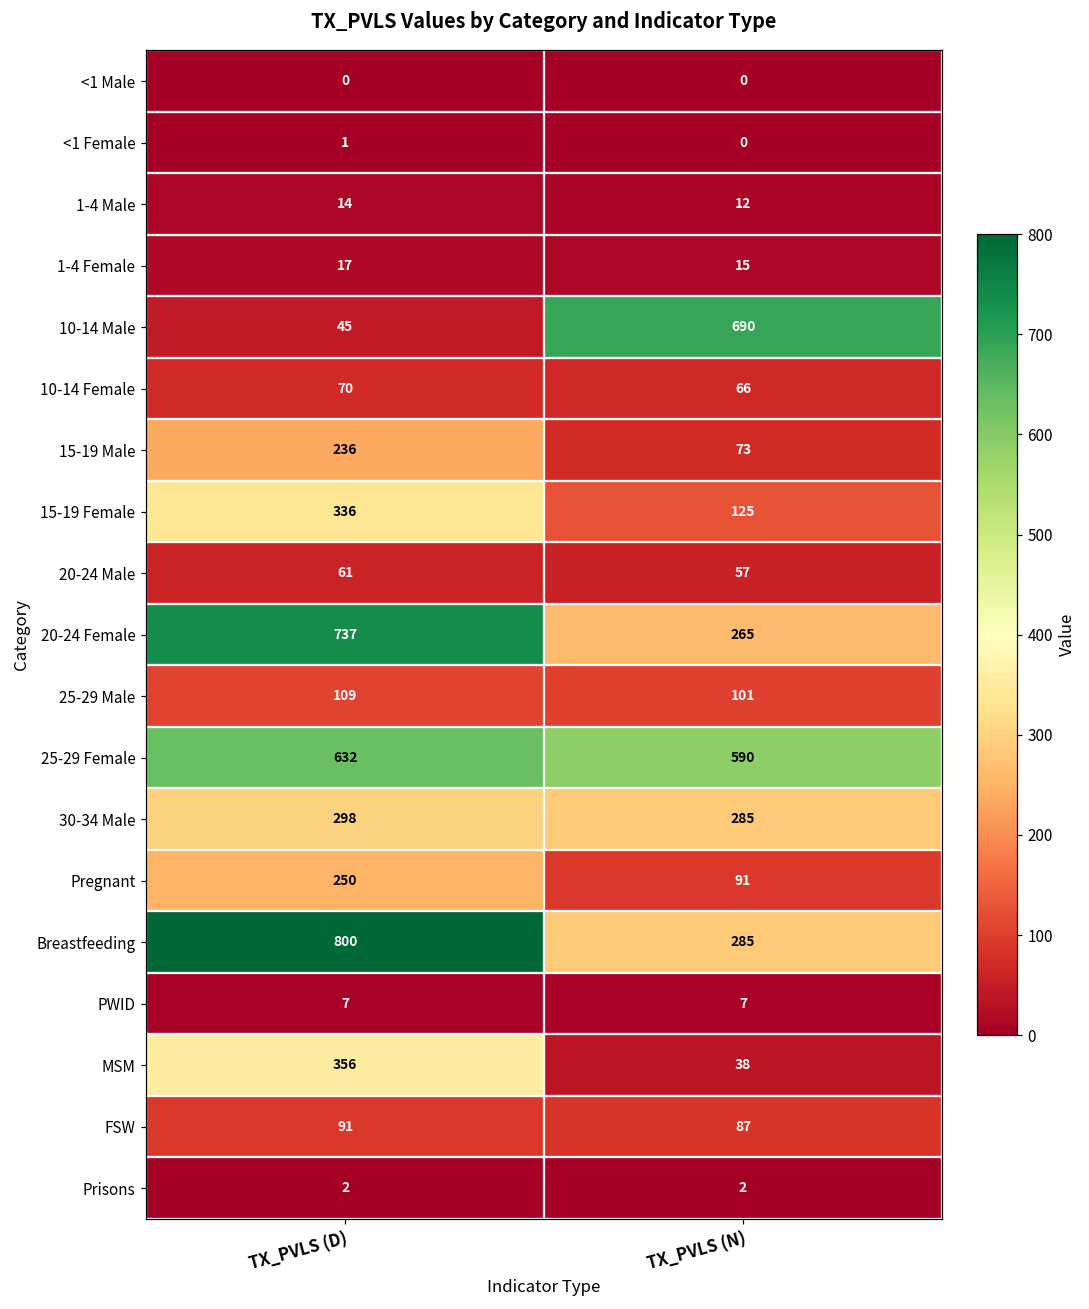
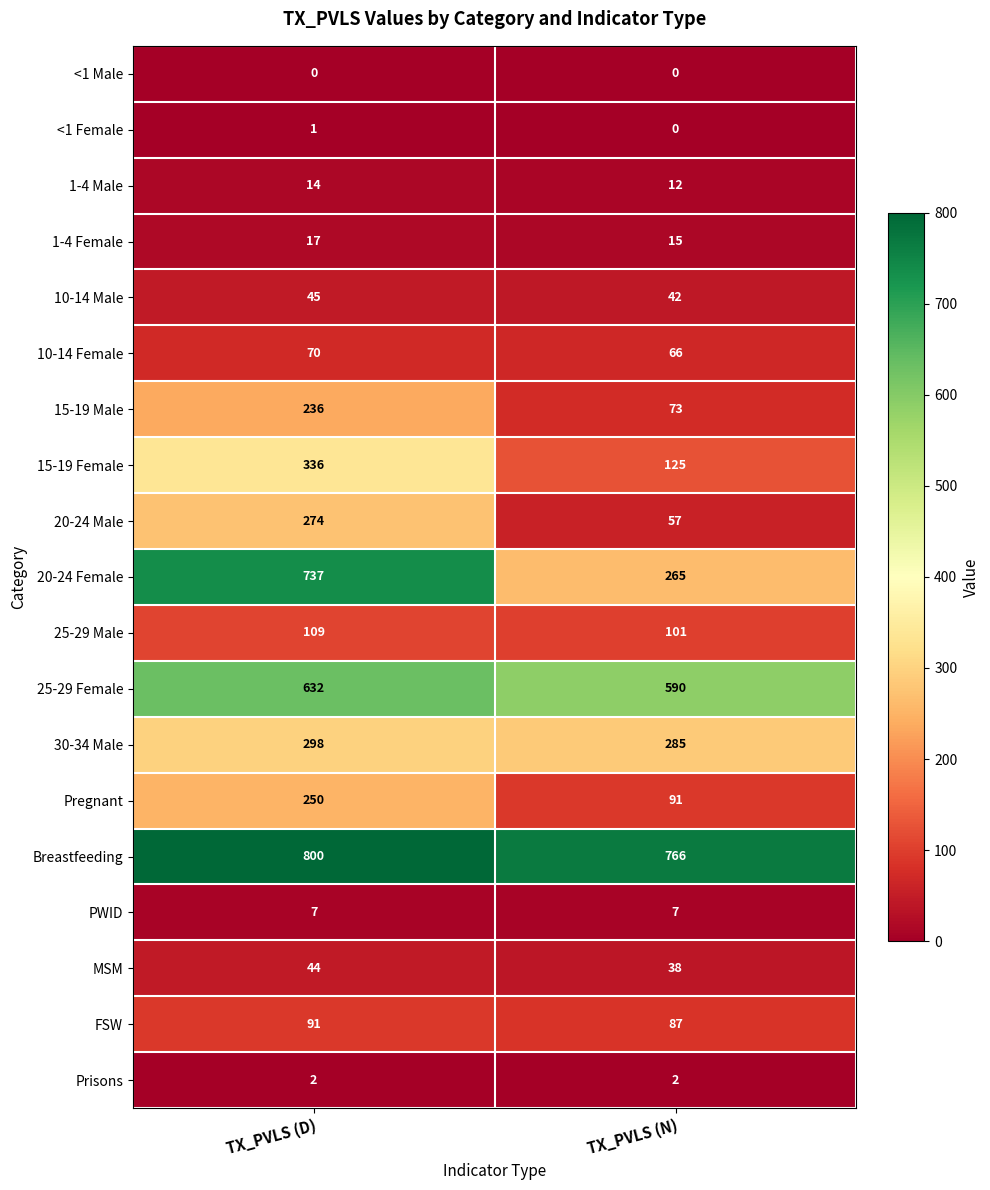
10-14 Male, TX_PVLS (N): 690 -> 42
20-24 Male, TX_PVLS (D): 61 -> 274
Breastfeeding, TX_PVLS (N): 285 -> 766
MSM, TX_PVLS (D): 356 -> 44
